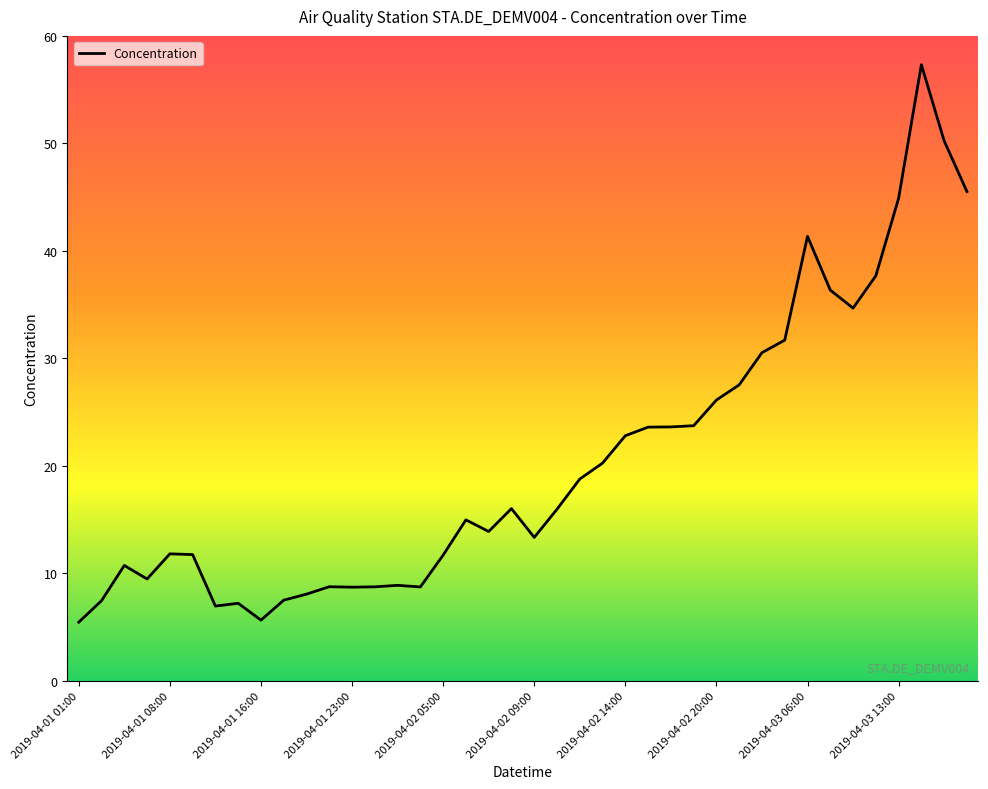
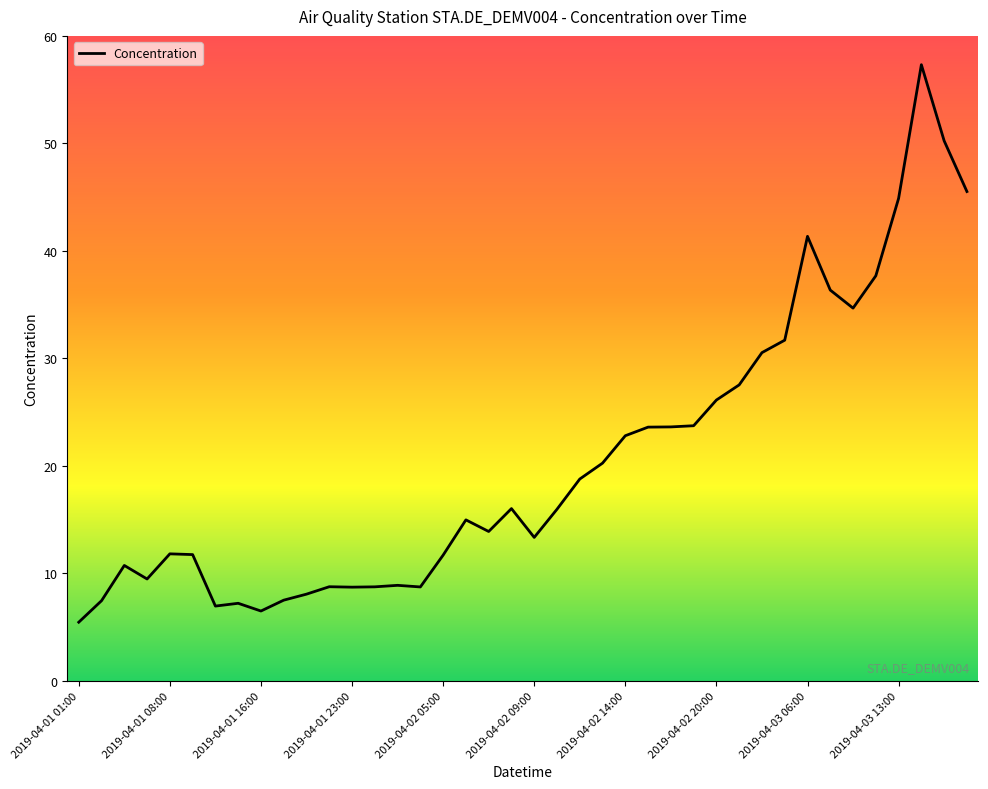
2019-04-01 16:00: 5.6 -> 6.5
